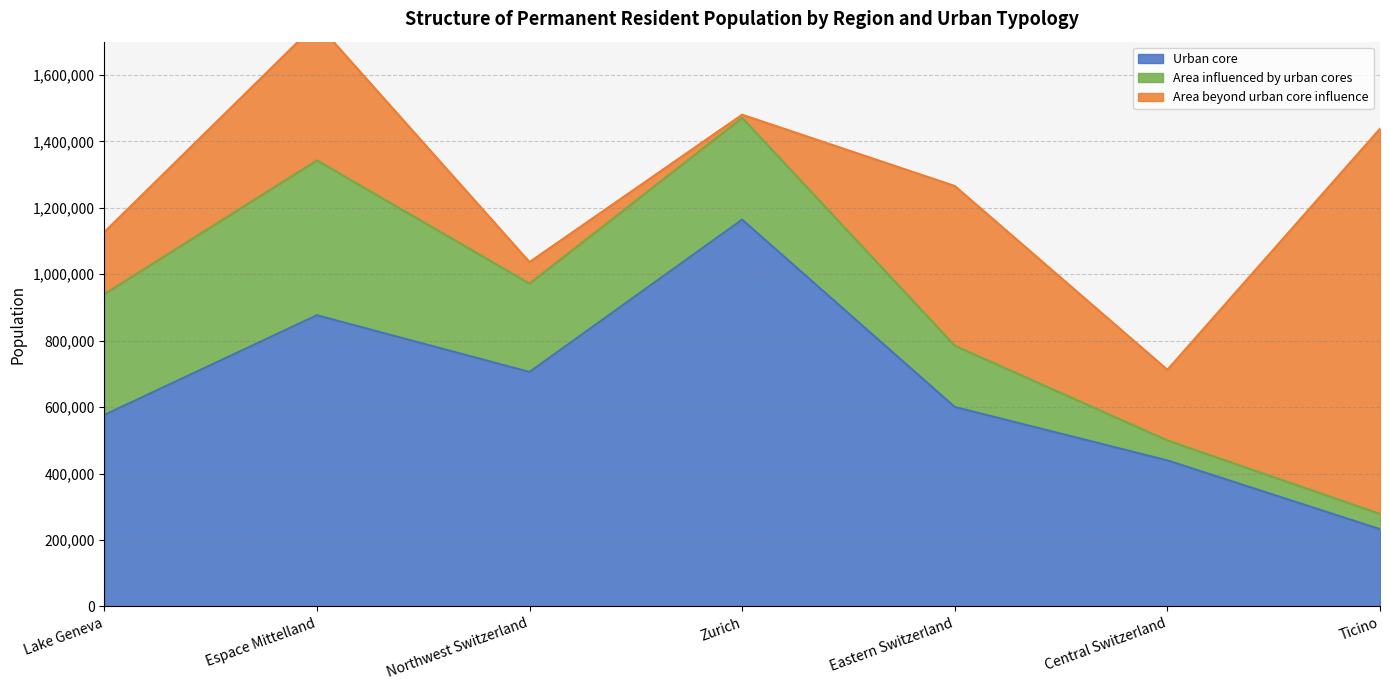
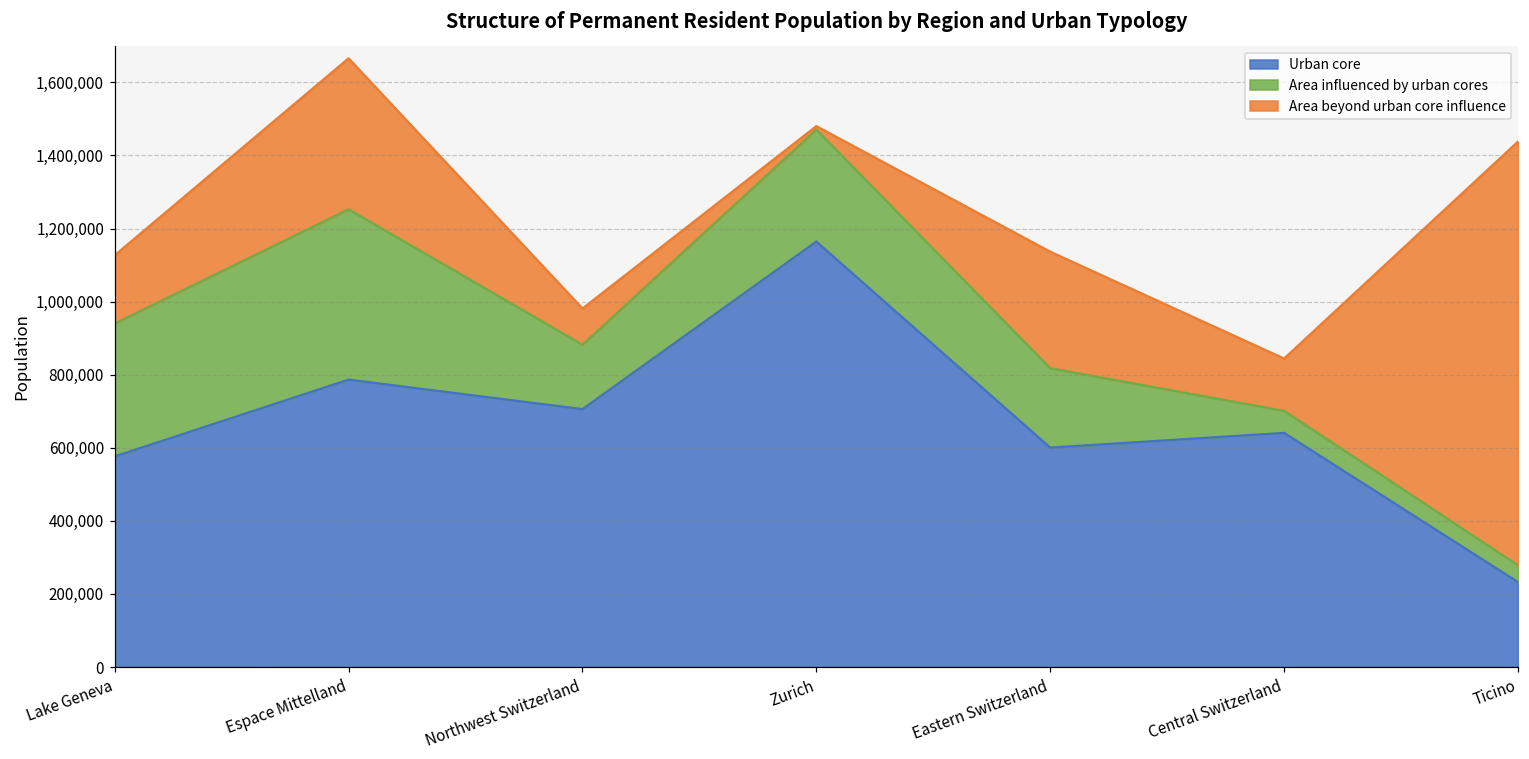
Urban core, Espace Mittelland: 880,000 -> 790,000
Area influenced by urban cores, Northwest Switzerland: 270,000 -> 180,000
Area beyond urban core influence, Northwest Switzerland: 60,000 -> 100,000
Area influenced by urban cores, Eastern Switzerland: 180,000 -> 220,000
Area beyond urban core influence, Eastern Switzerland: 480,000 -> 320,000
Urban core, Central Switzerland: 440,000 -> 640,000
Area beyond urban core influence, Central Switzerland: 210,000 -> 140,000
